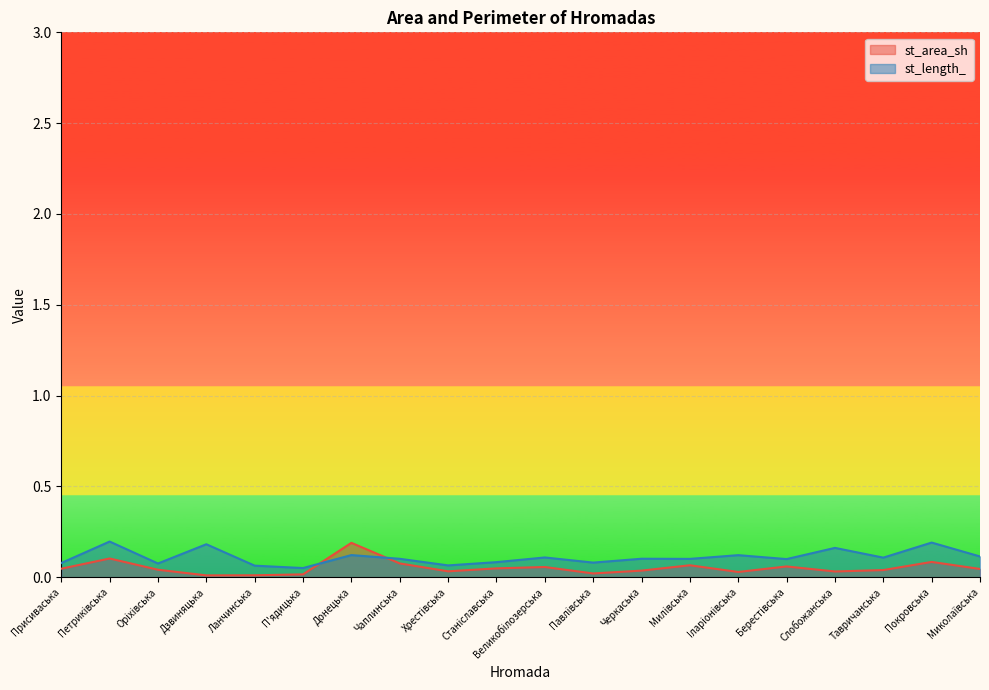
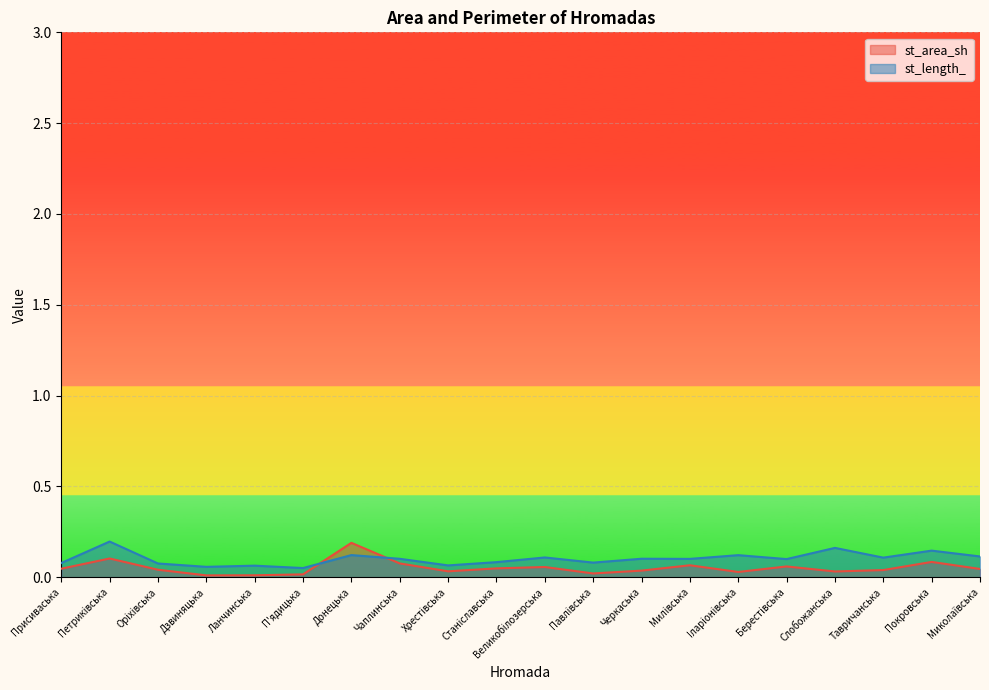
st_length_, Дзвиняцька: 0.18 -> 0.06
st_length_, Покровська: 0.19 -> 0.15
